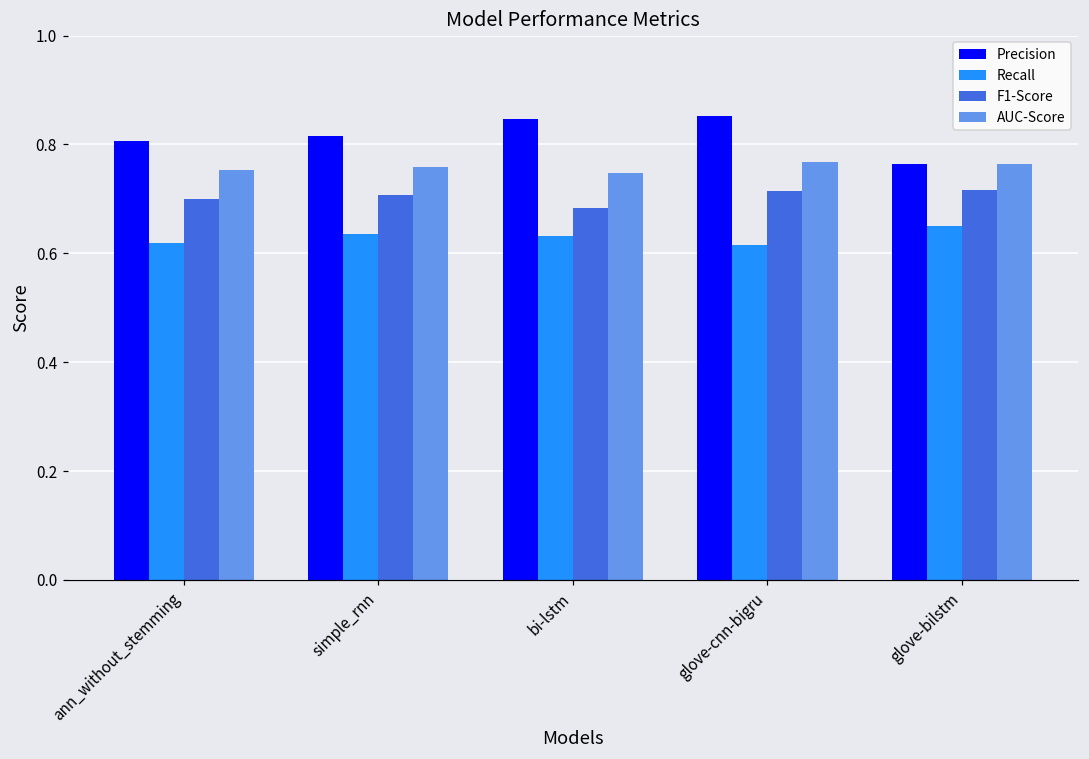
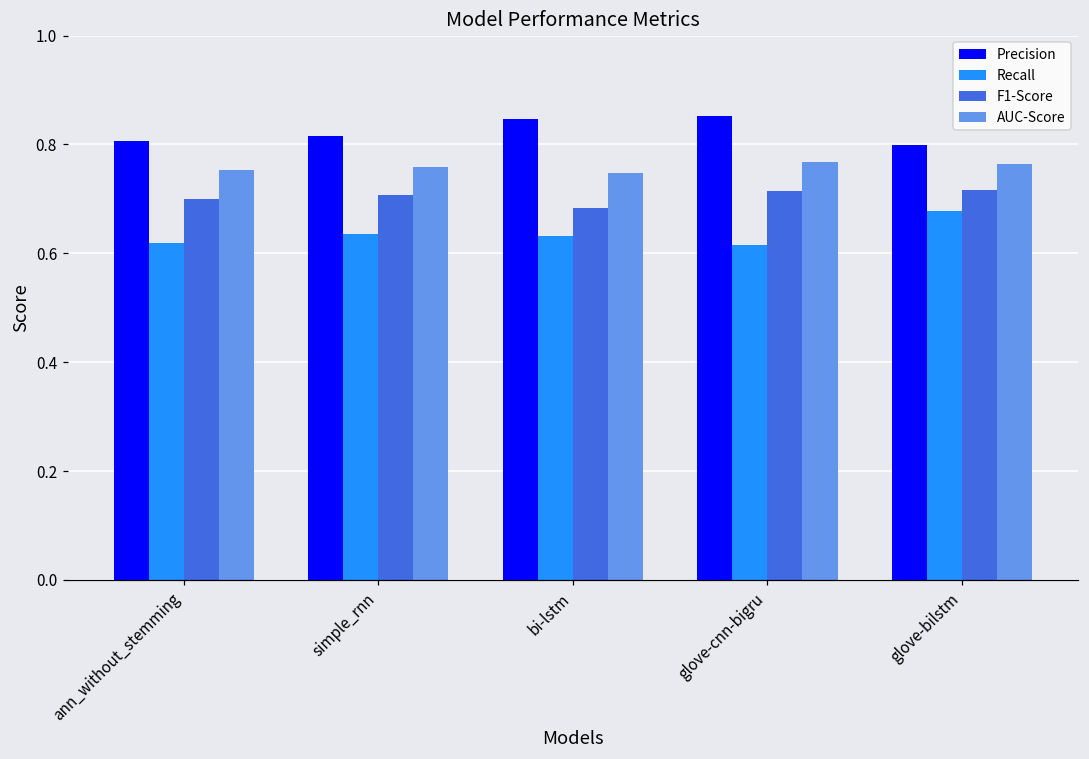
Precision, glove-bilstm: 0.76 -> 0.80
Recall, glove-bilstm: 0.65 -> 0.68
